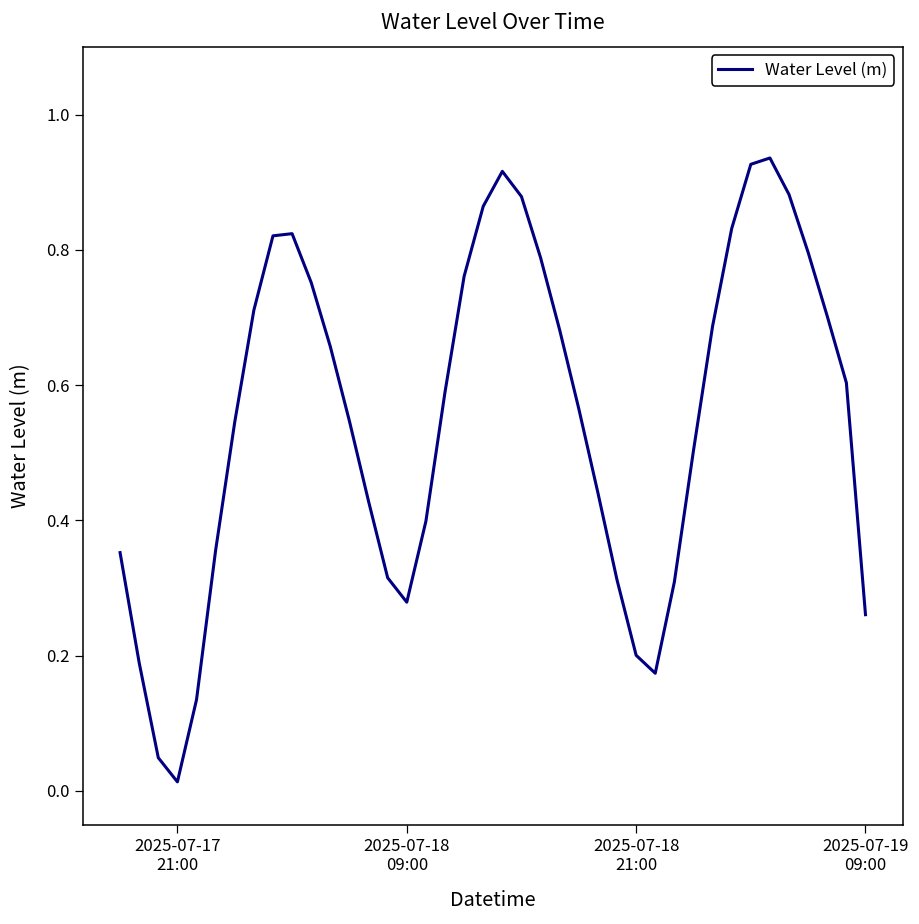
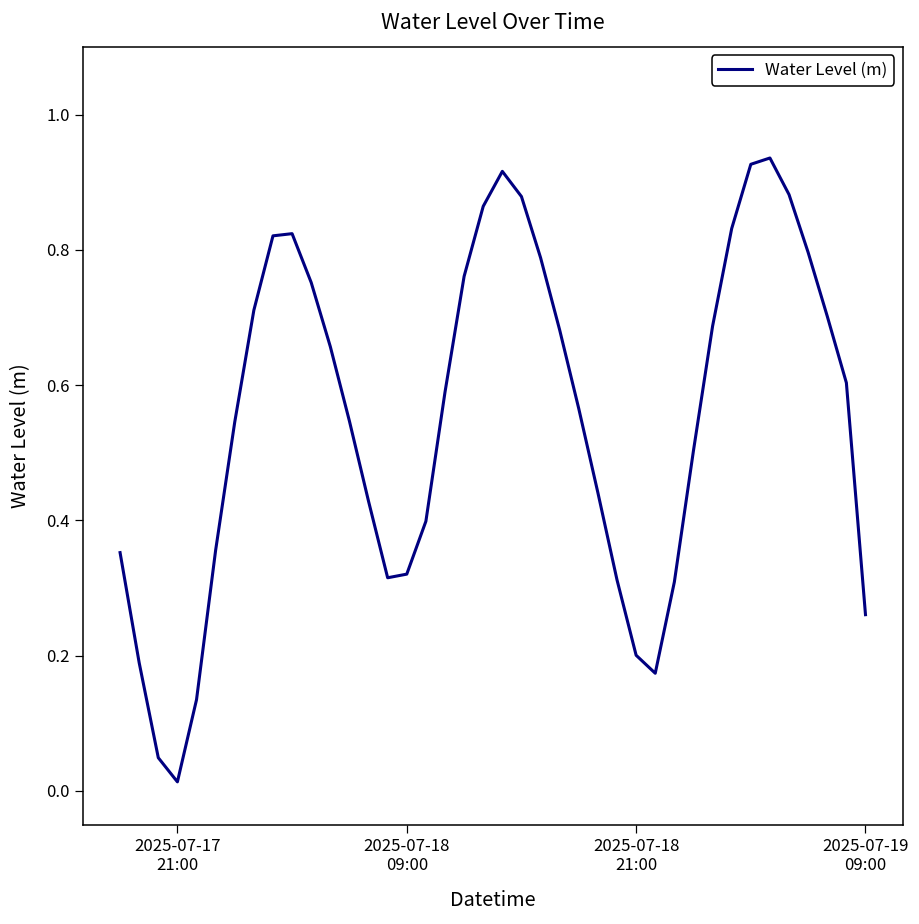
2025-07-18 09:00: 0.28 -> 0.32
